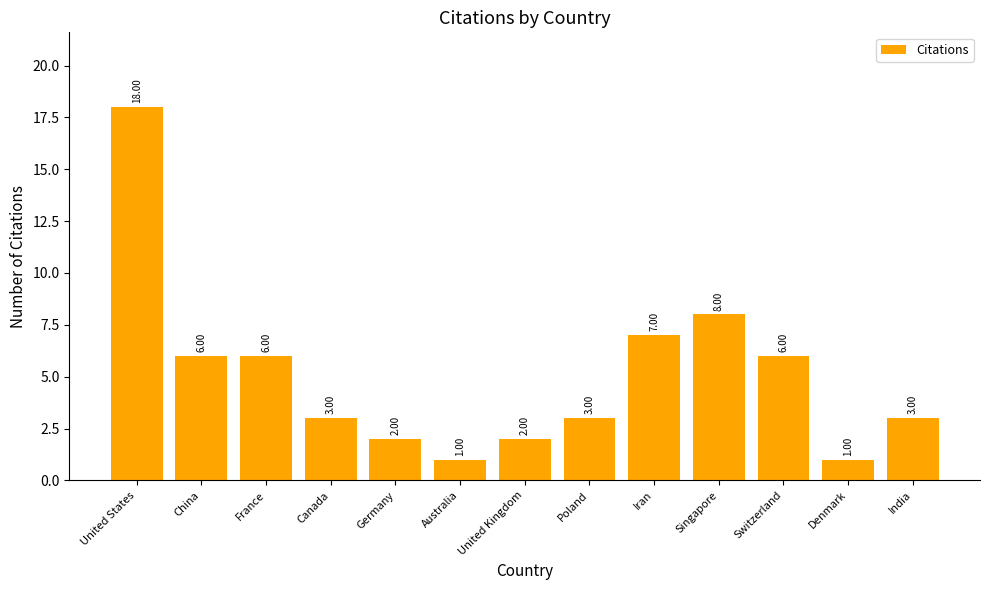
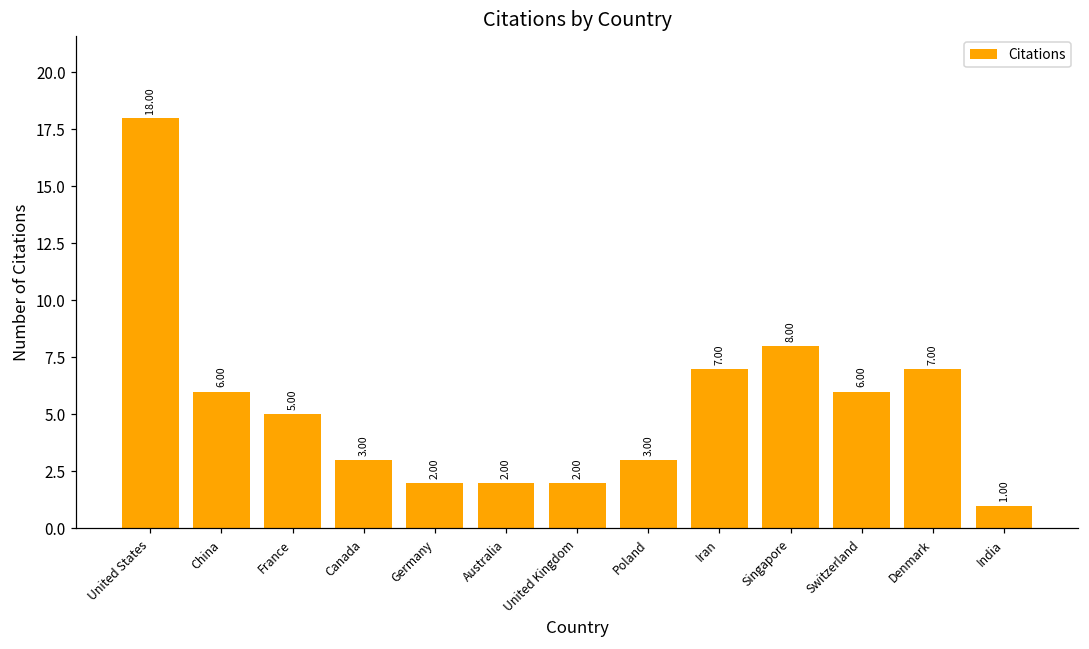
France: 6.00 -> 5.00
Australia: 1.00 -> 2.00
Denmark: 1.00 -> 7.00
India: 3.00 -> 1.00
